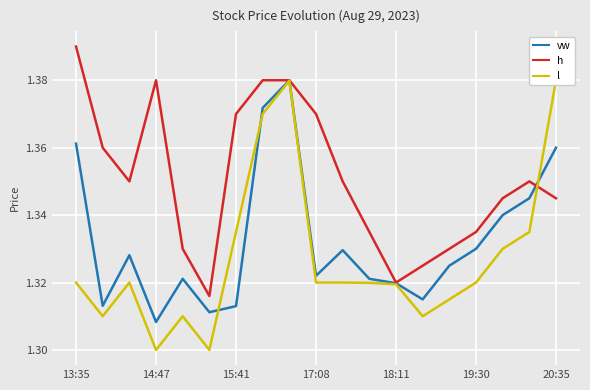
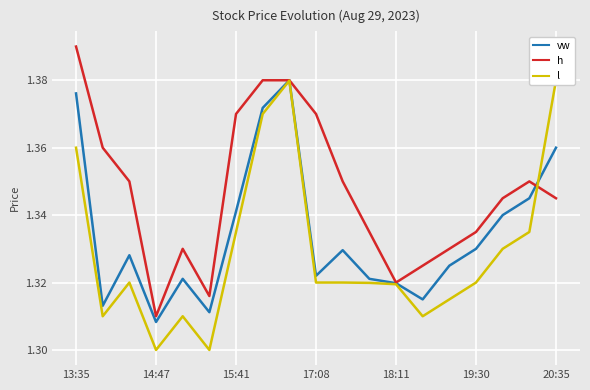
vw, 13:35: 1.361 -> 1.376
l, 13:35: 1.32 -> 1.36
h, 14:47: 1.38 -> 1.31
vw, 15:41: 1.313 -> 1.341
